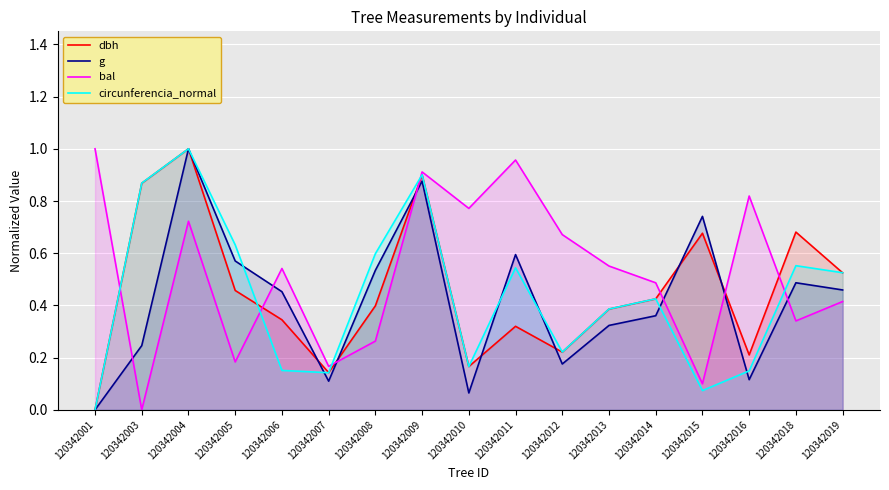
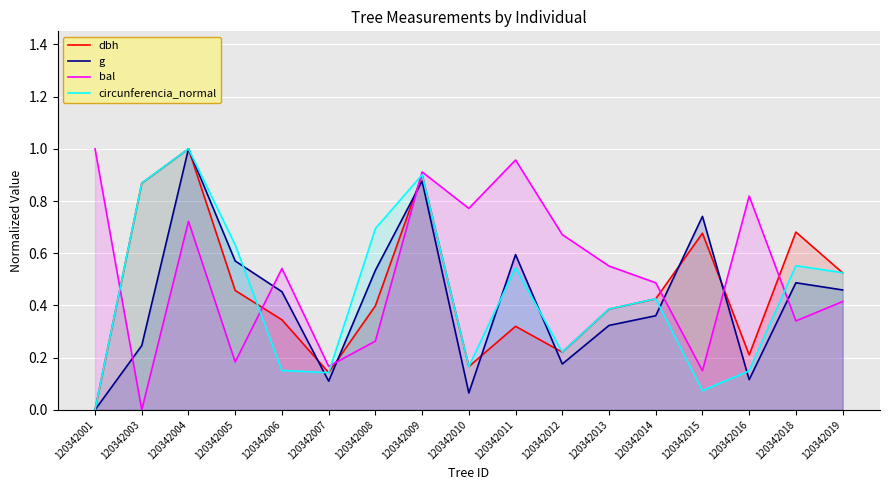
circunferencia_normal, 120342008: 0.60 -> 0.69
bal, 120342015: 0.10 -> 0.15
